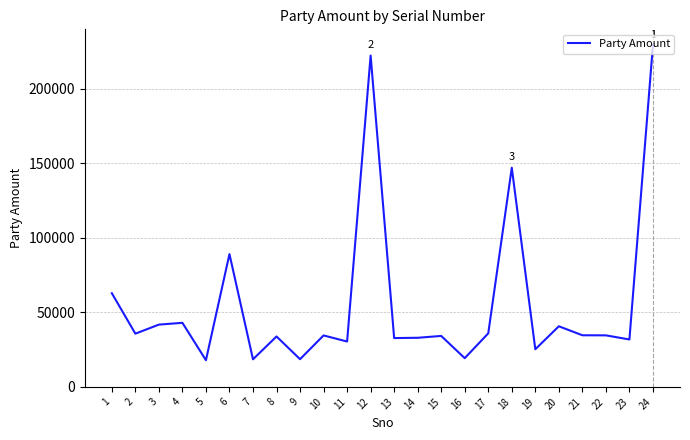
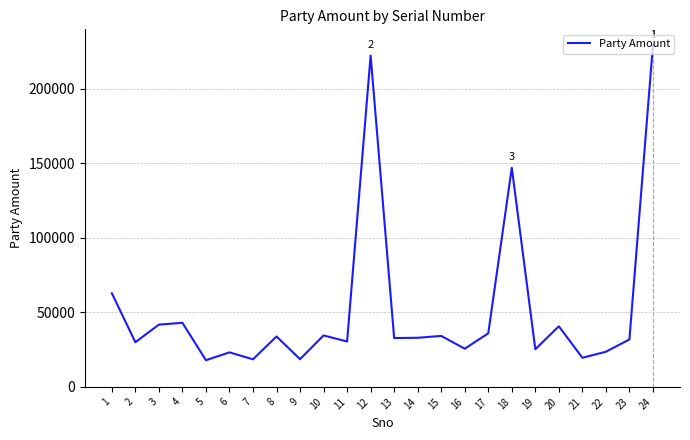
2: 36000 -> 30000
6: 89000 -> 23000
16: 19000 -> 26000
21: 35000 -> 20000
22: 35000 -> 24000
